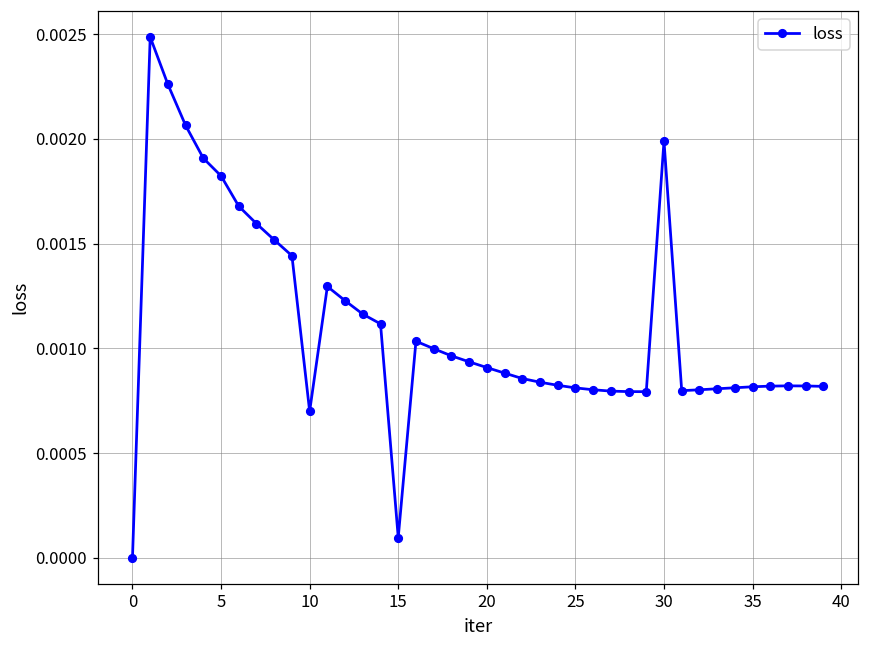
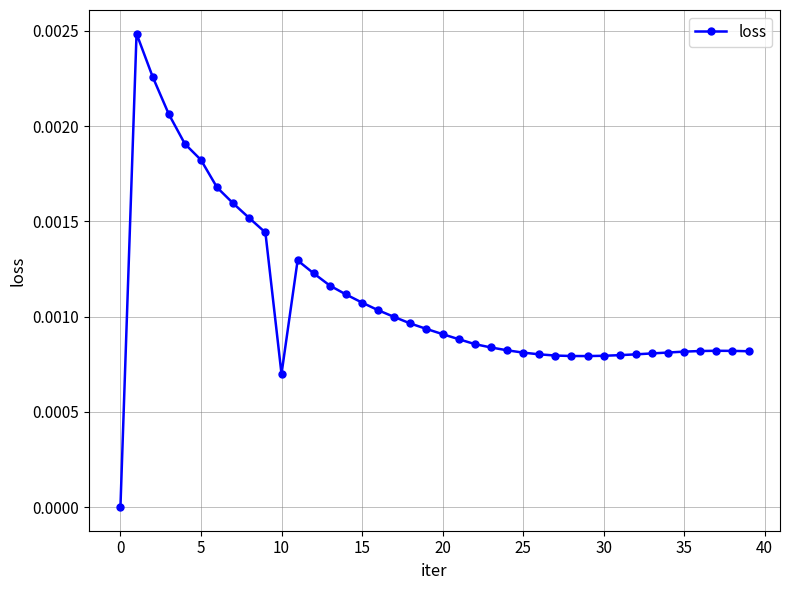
15: 0.00010 -> 0.00107
30: 0.00199 -> 0.00079
